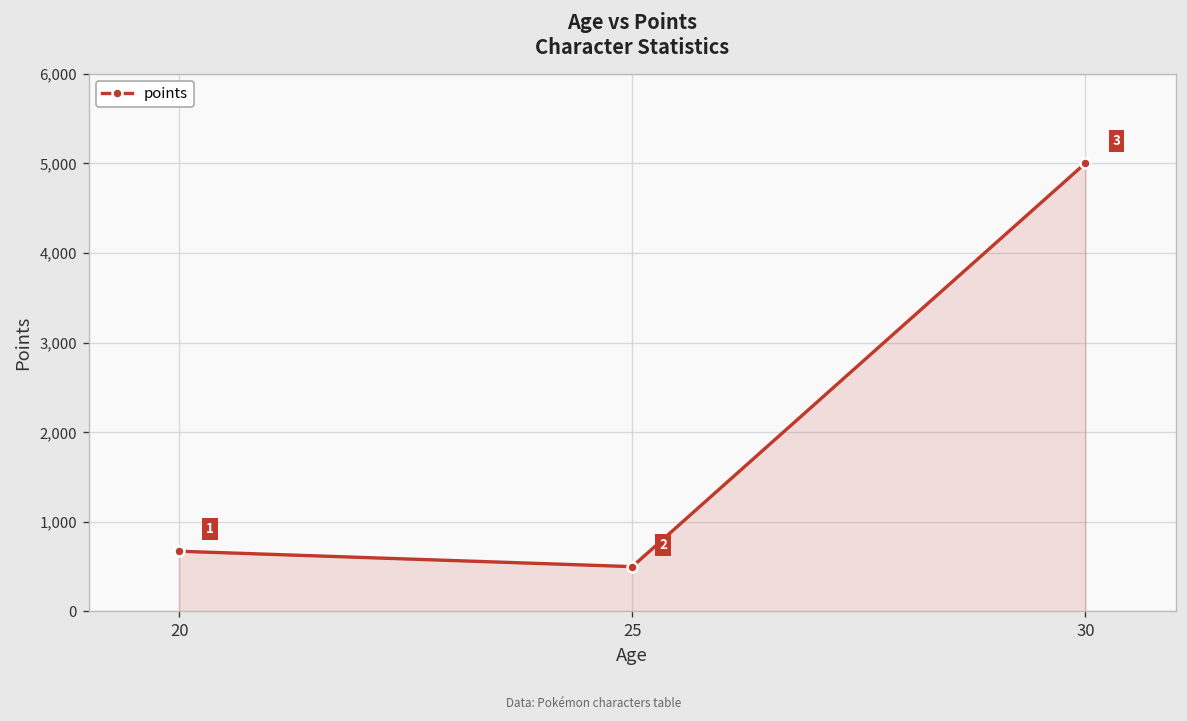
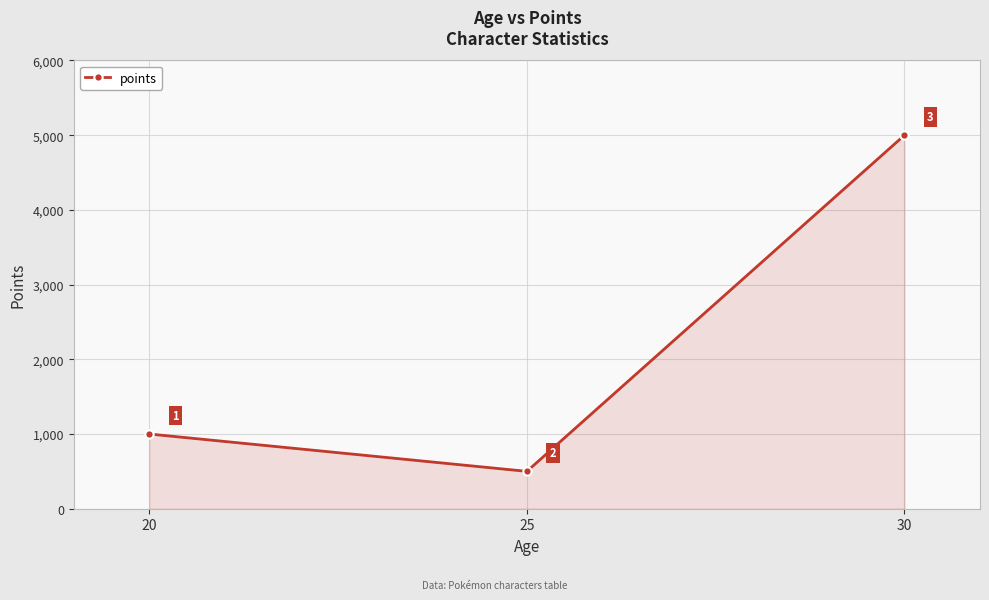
20: 700 -> 1,000
